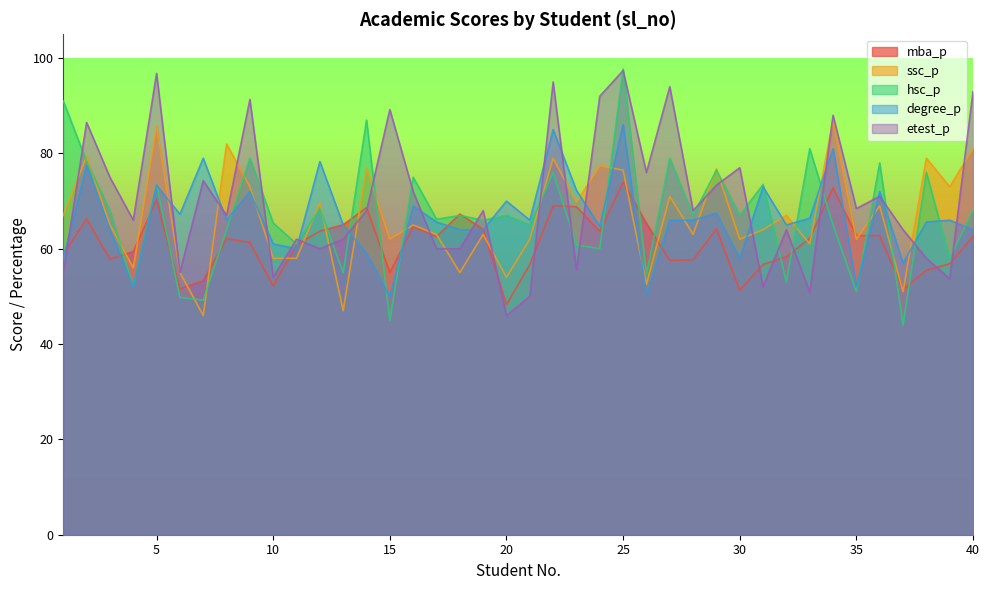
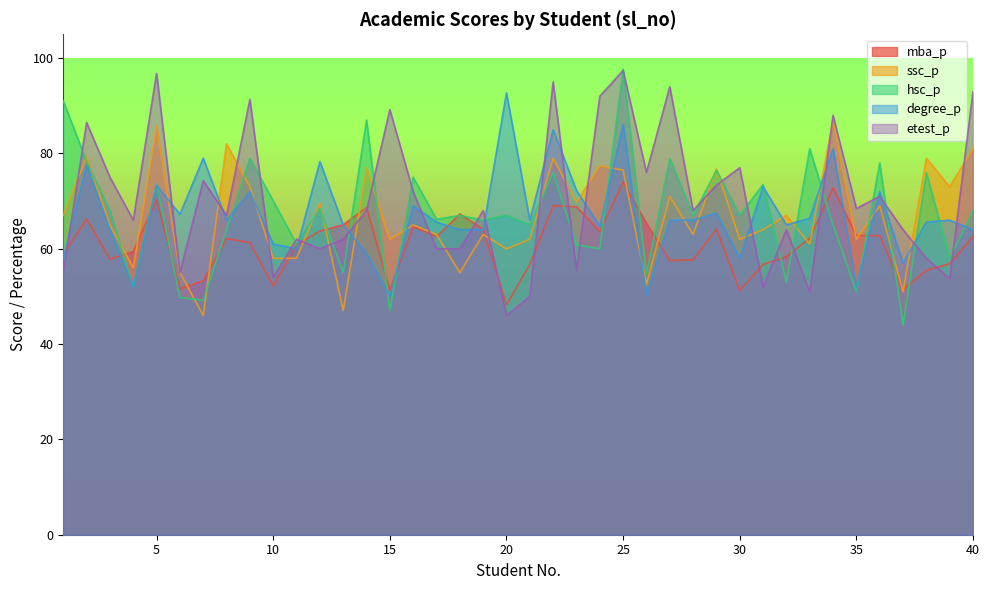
hsc_p, 10: 65 -> 70
mba_p, 15: 55 -> 51
hsc_p, 15: 45 -> 47
ssc_p, 20: 54 -> 60
degree_p, 20: 70 -> 93
